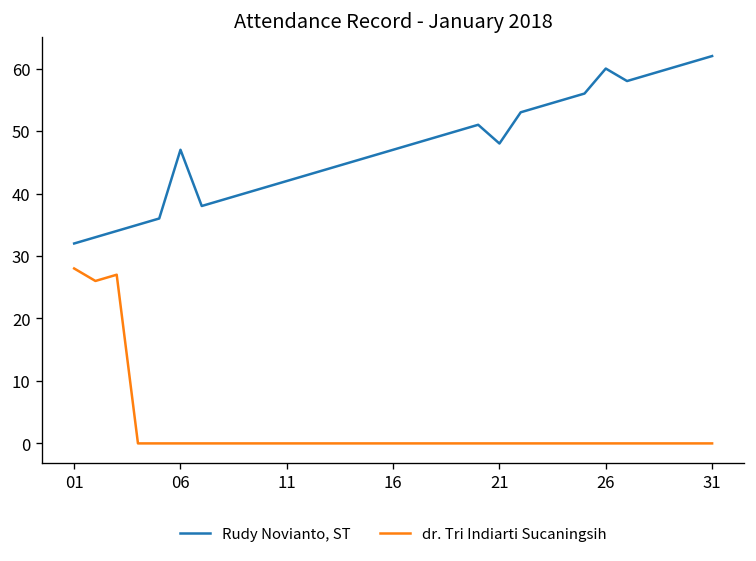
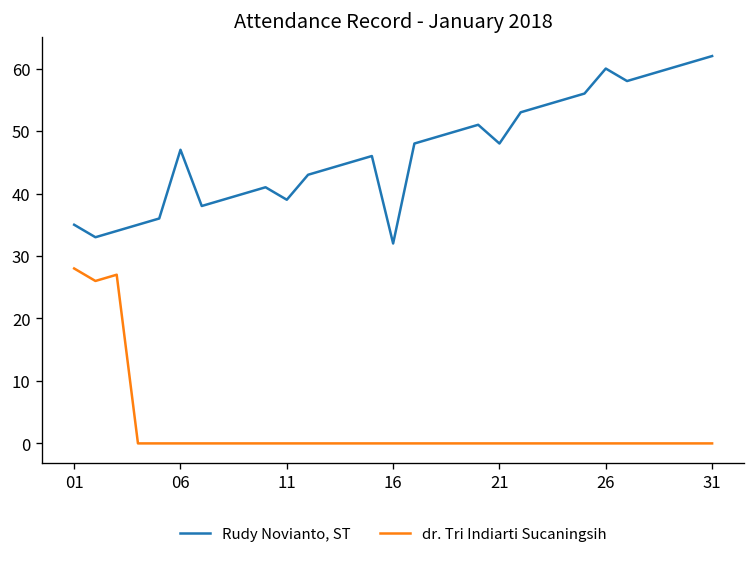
Rudy Novianto, ST, 01: 32 -> 35
Rudy Novianto, ST, 11: 42 -> 39
Rudy Novianto, ST, 16: 47 -> 32
